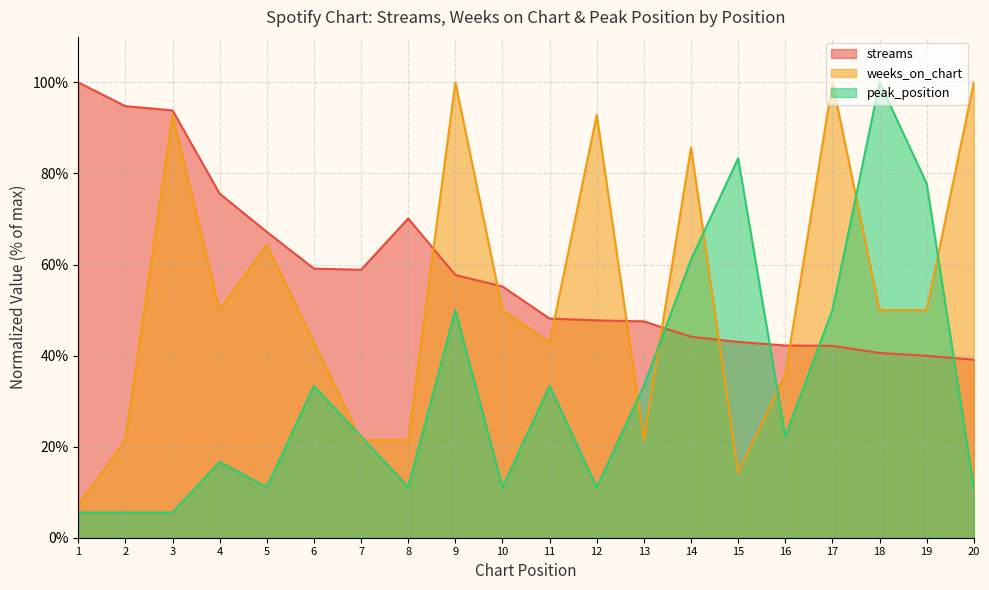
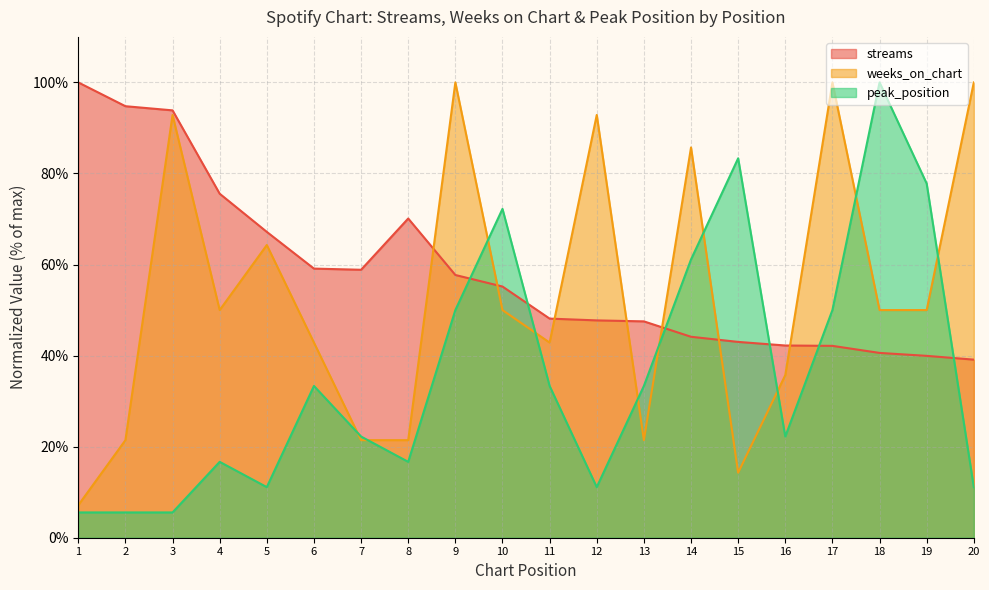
peak_position, 8: 11% -> 17%
peak_position, 10: 11% -> 72%
